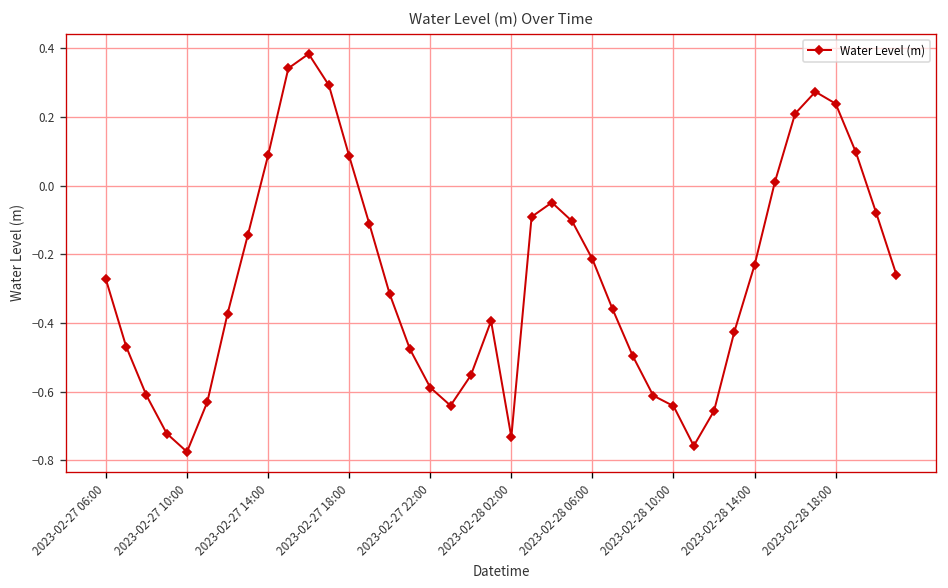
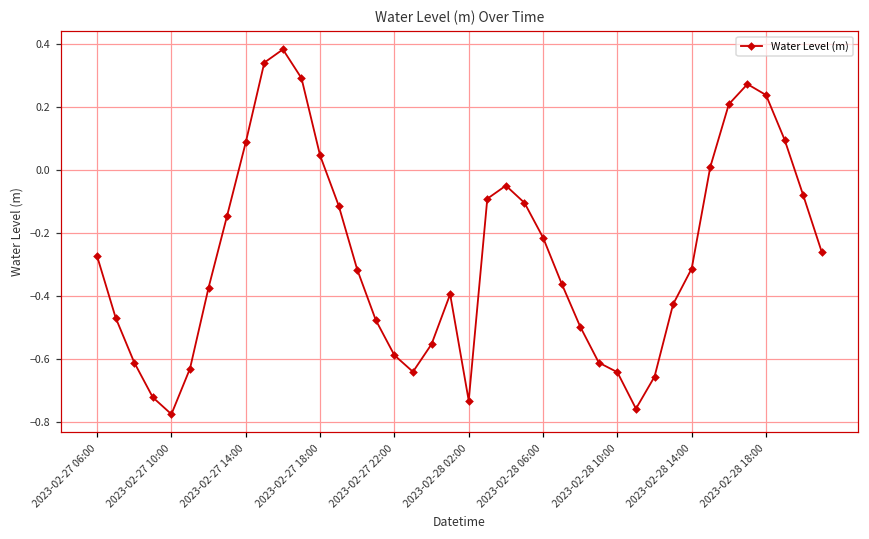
2023-02-27 18:00: 0.09 -> 0.05
2023-02-28 14:00: -0.23 -> -0.31
